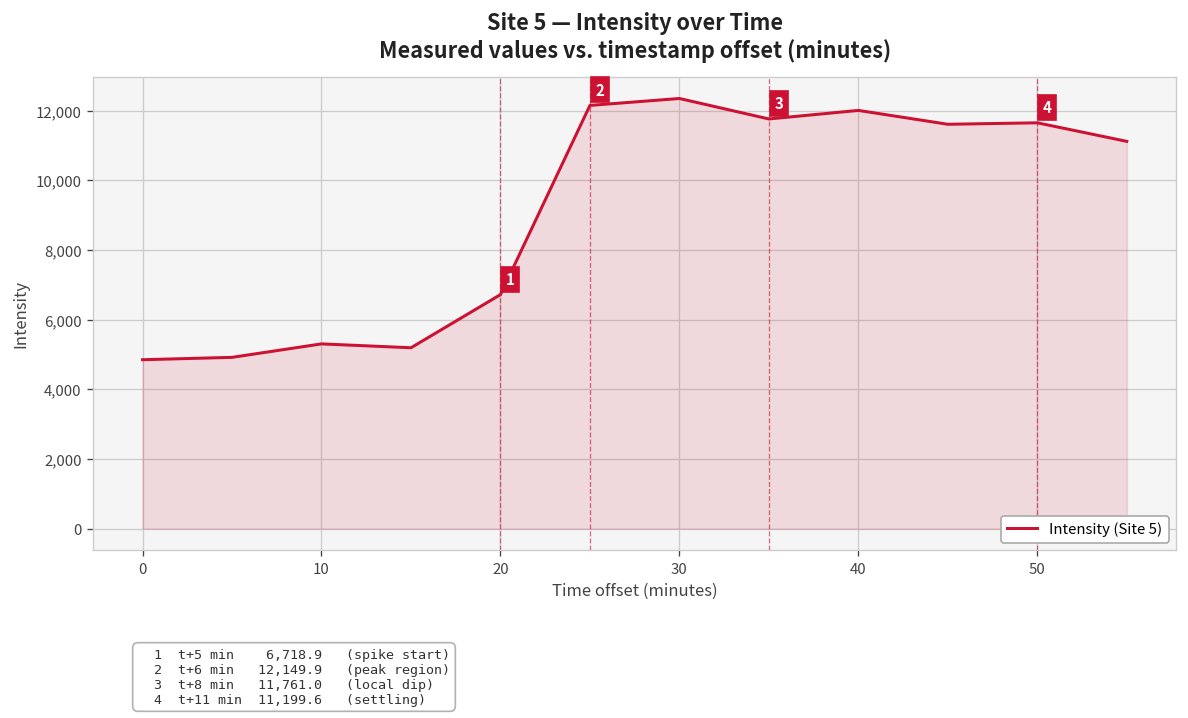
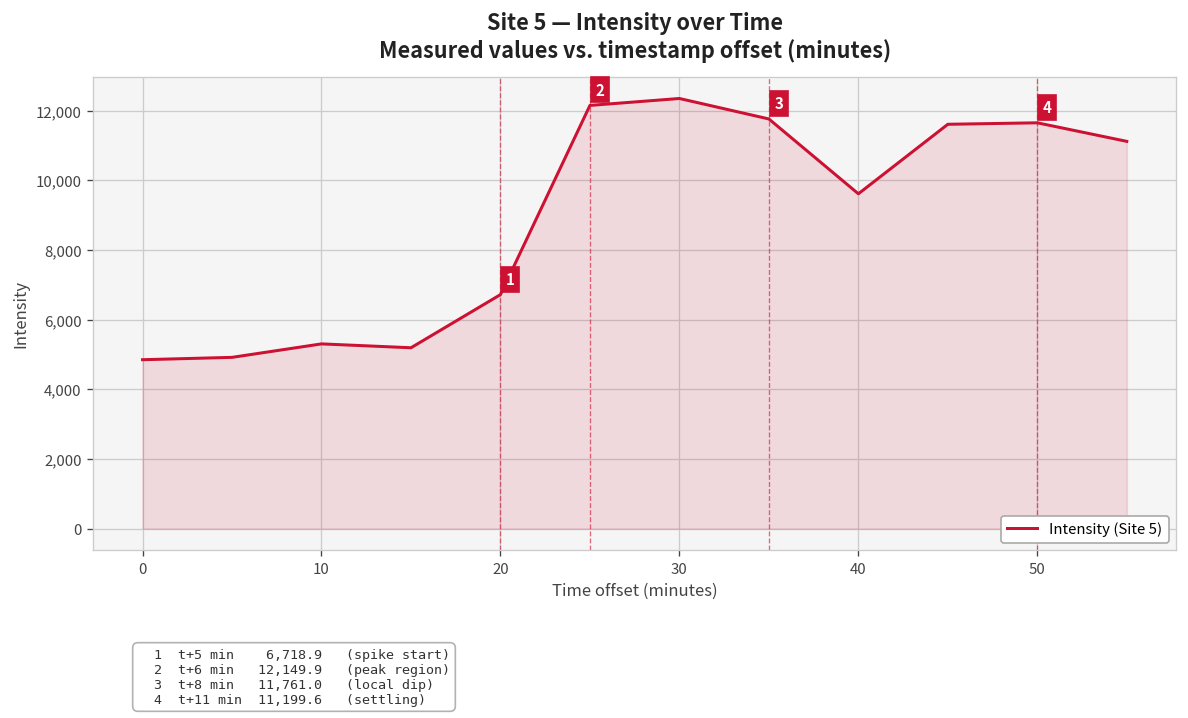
40: 12,000 -> 9,600
